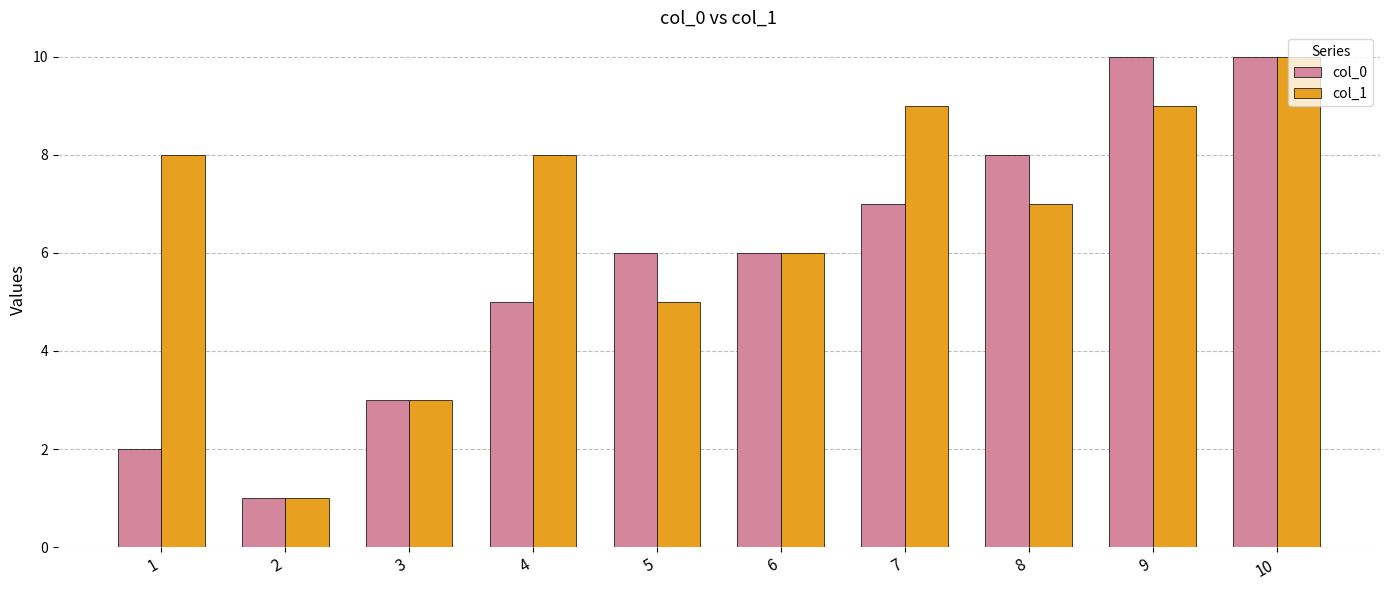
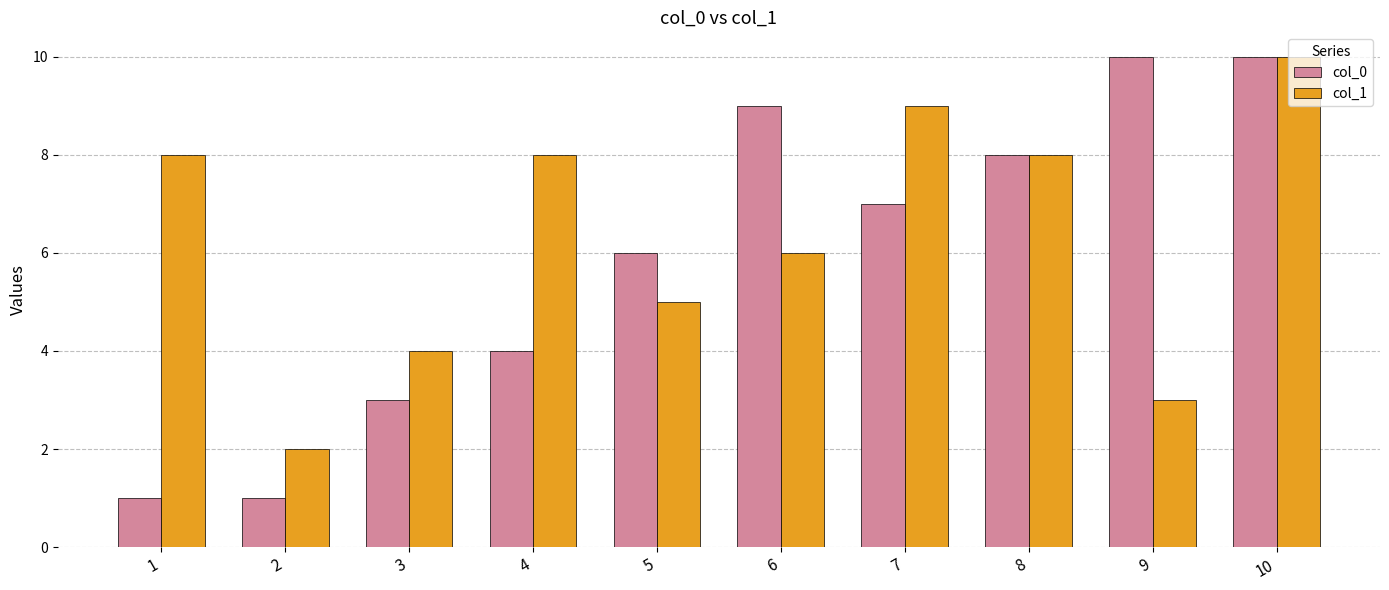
col_0, 1: 2 -> 1
col_1, 2: 1 -> 2
col_1, 3: 3 -> 4
col_0, 4: 5 -> 4
col_0, 6: 6 -> 9
col_1, 8: 7 -> 8
col_1, 9: 9 -> 3
